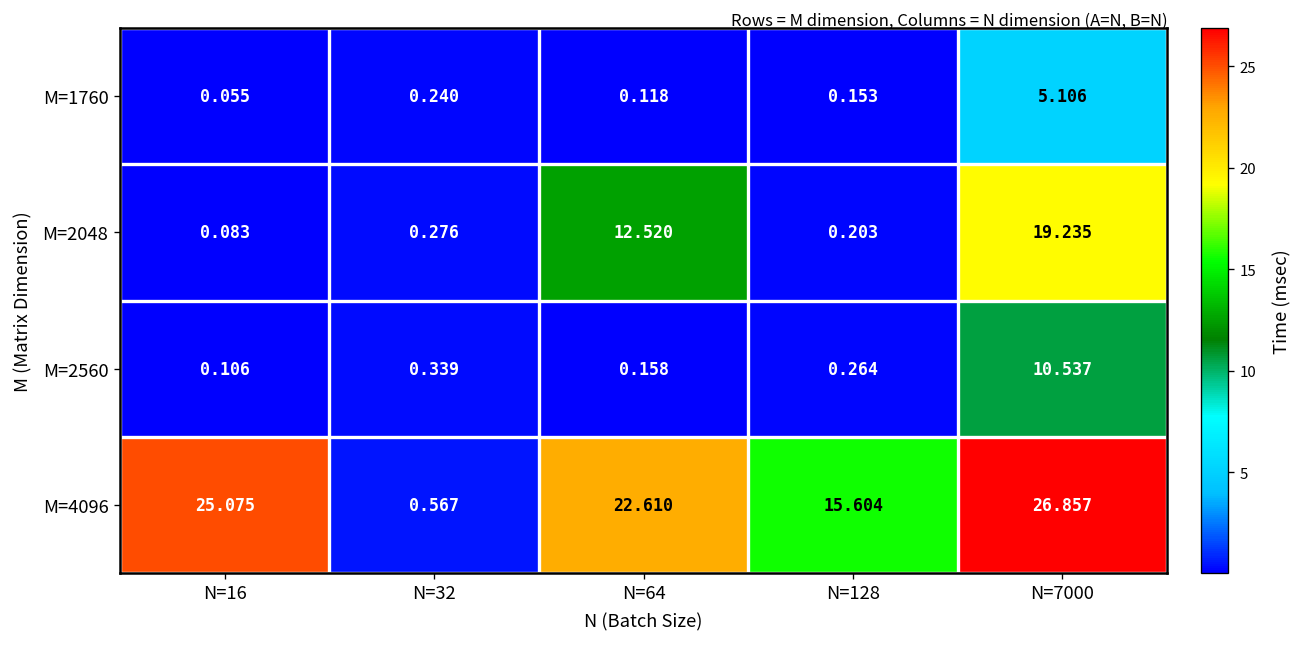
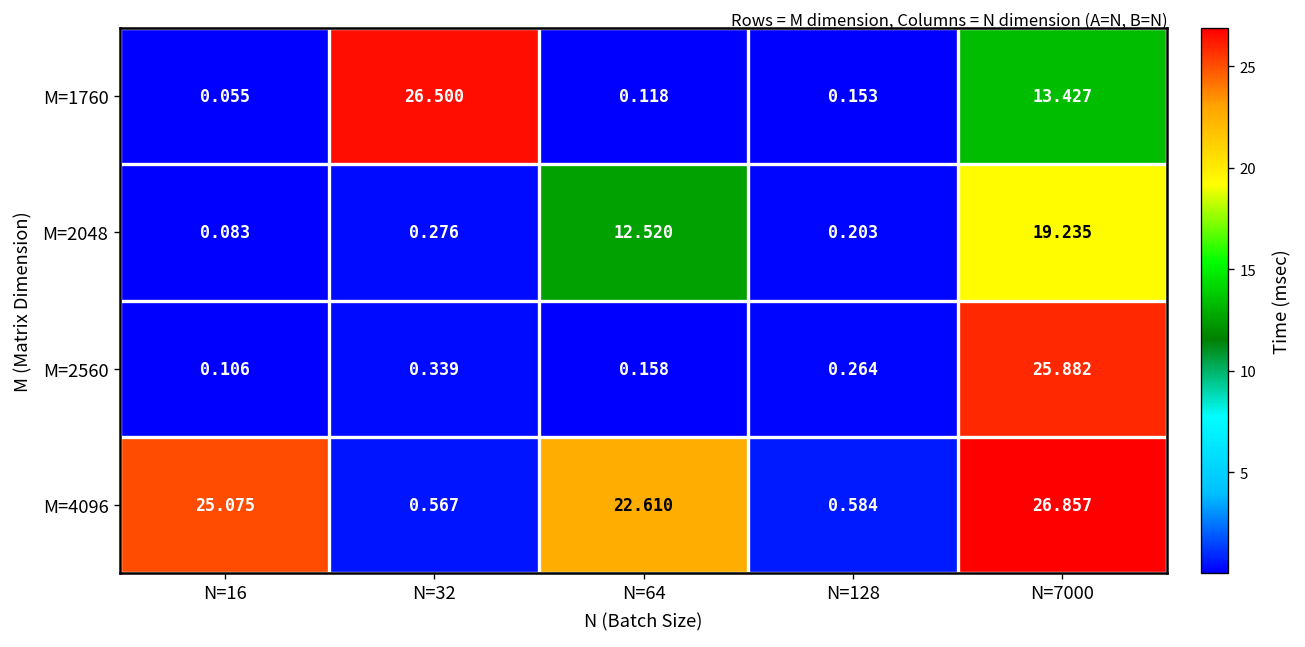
M=1760, N=32: 0.240 -> 26.500
M=1760, N=7000: 5.106 -> 13.427
M=2560, N=7000: 10.537 -> 25.882
M=4096, N=128: 15.604 -> 0.584
